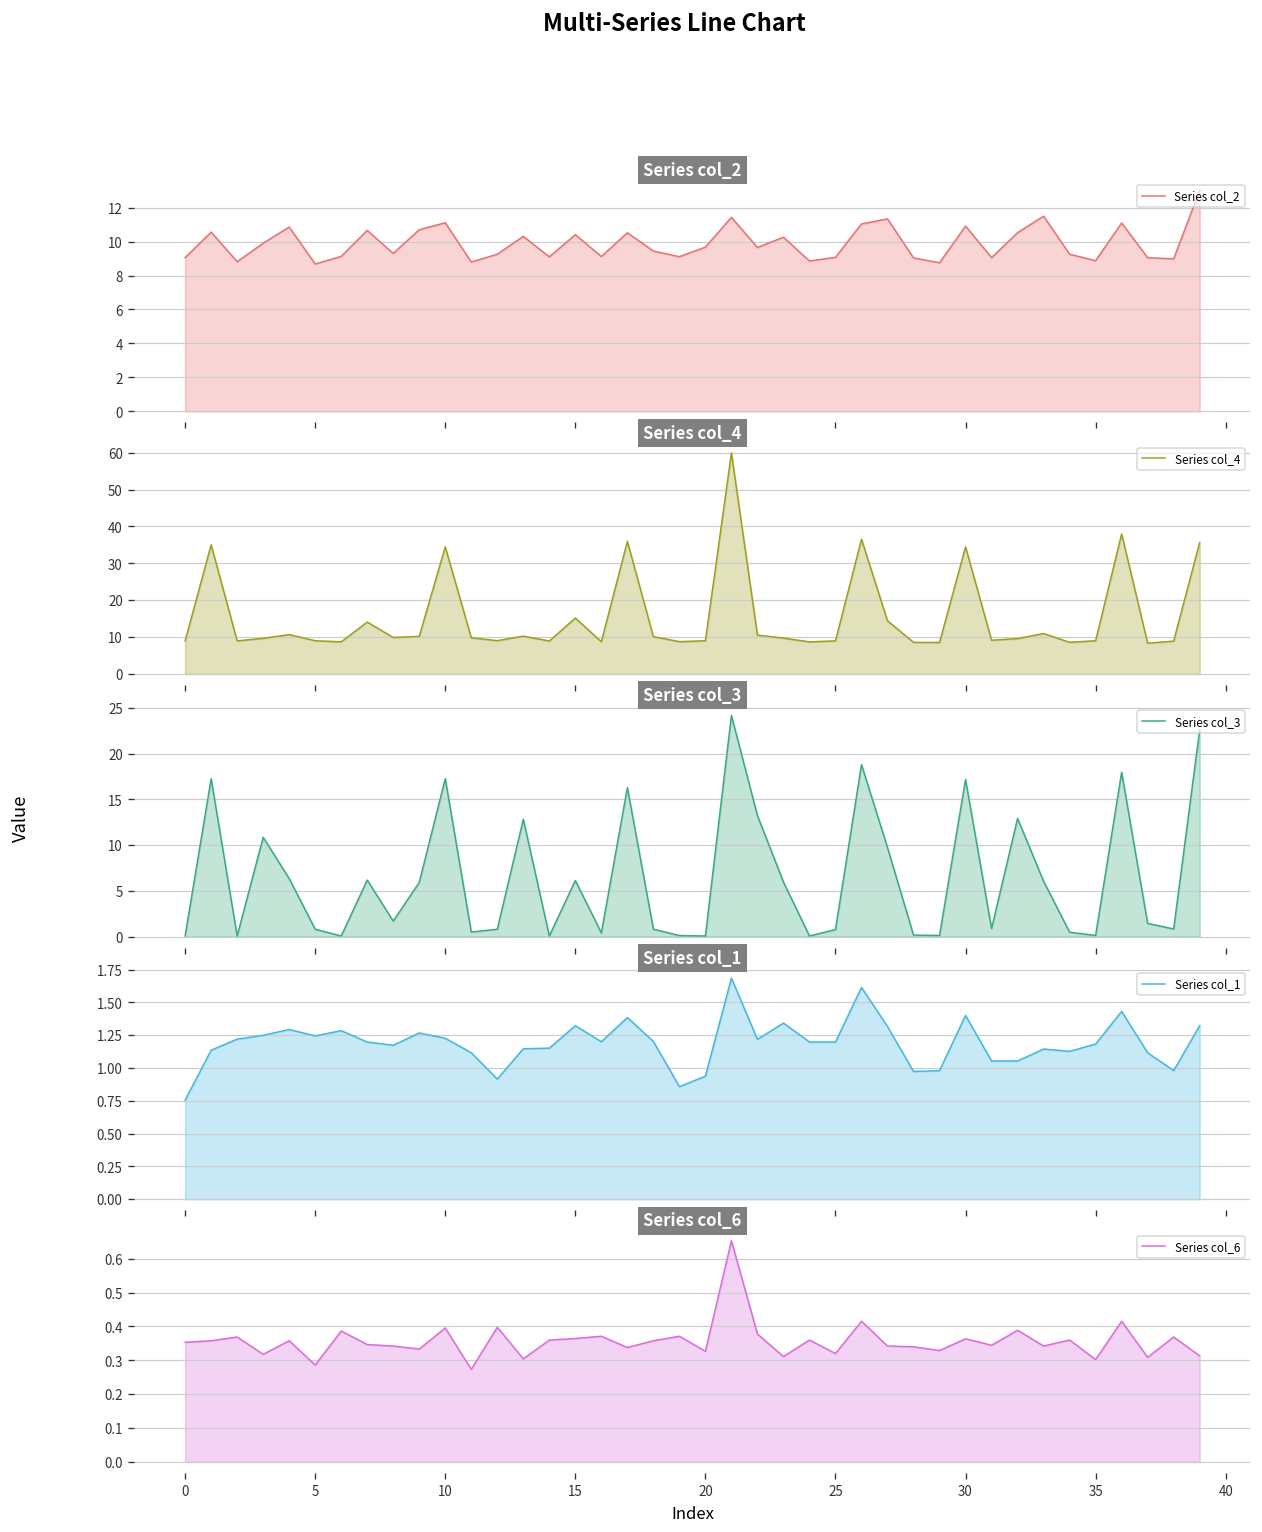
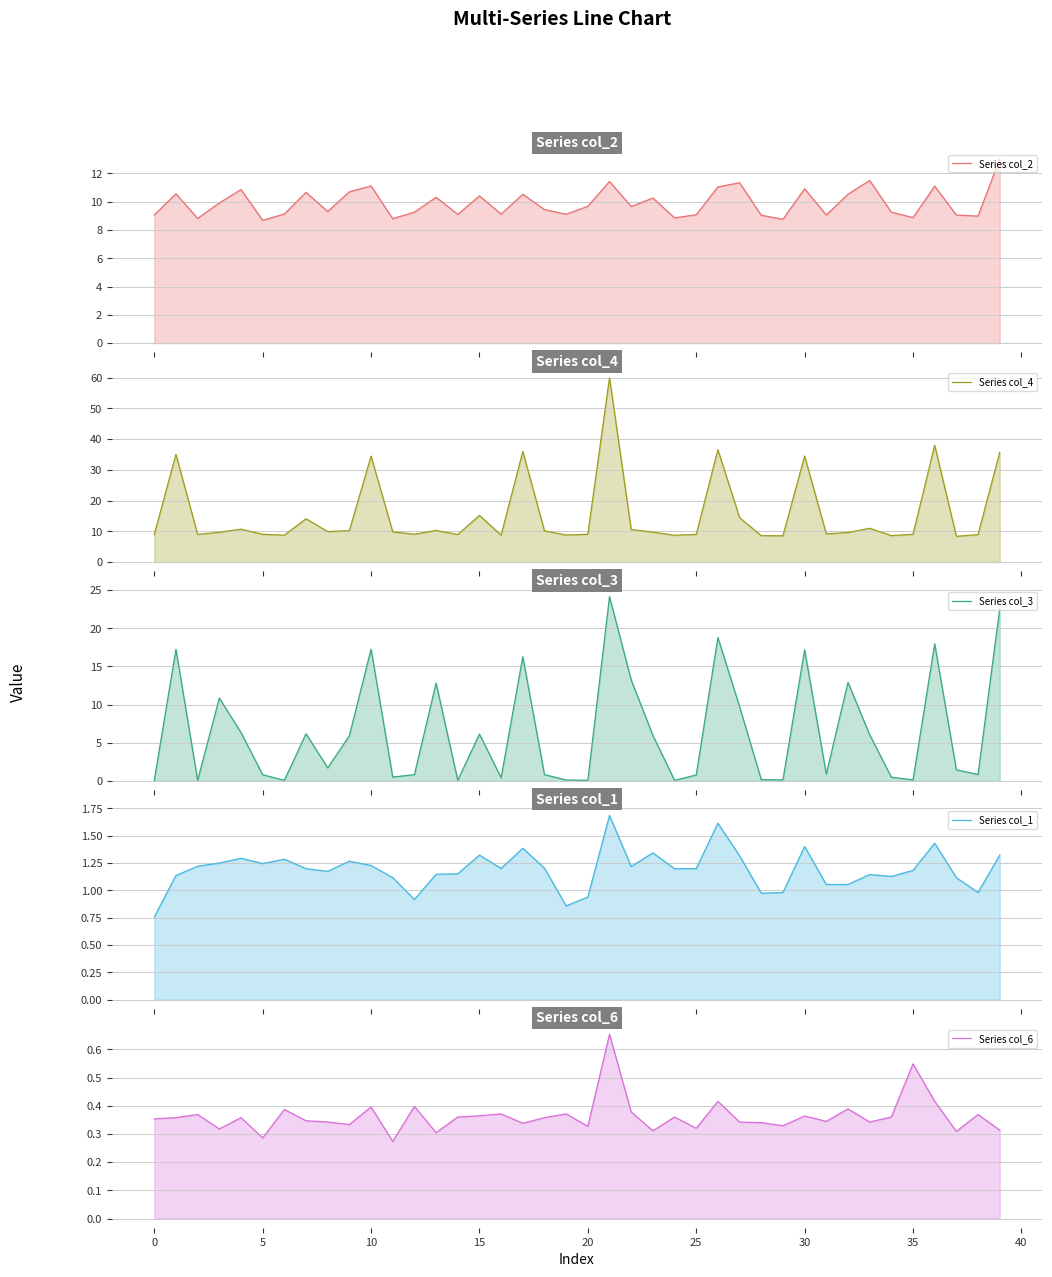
Series col_6, 35: 0.30 -> 0.55
